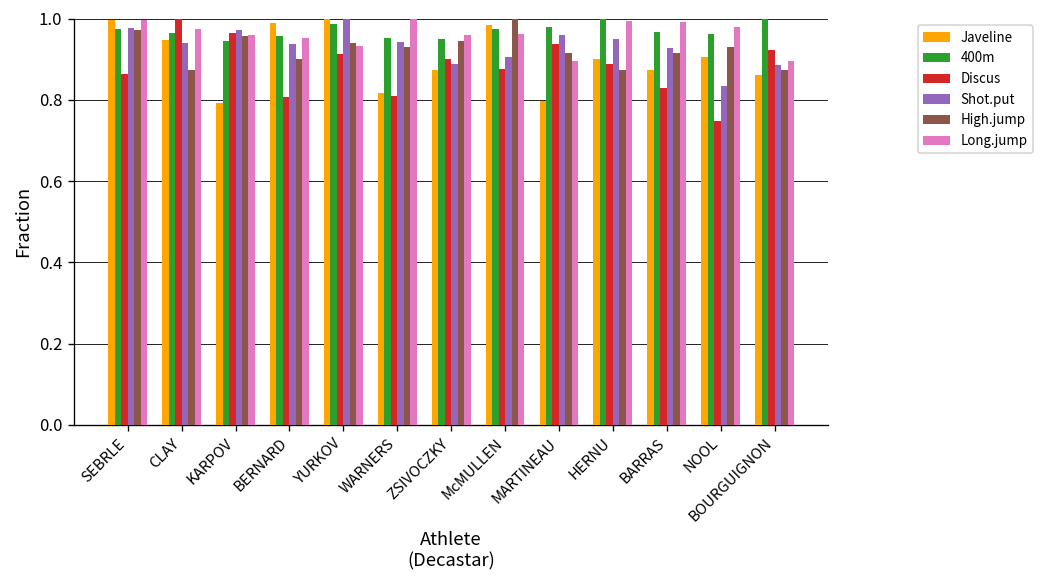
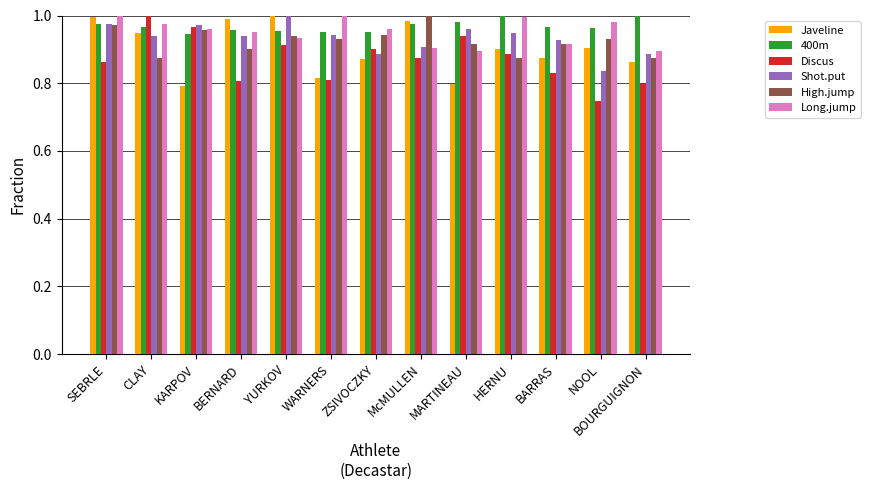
400m, YURKOV: 0.99 -> 0.95
Long.jump, McMULLEN: 0.96 -> 0.91
Long.jump, BARRAS: 0.99 -> 0.92
Discus, BOURGUIGNON: 0.92 -> 0.80
